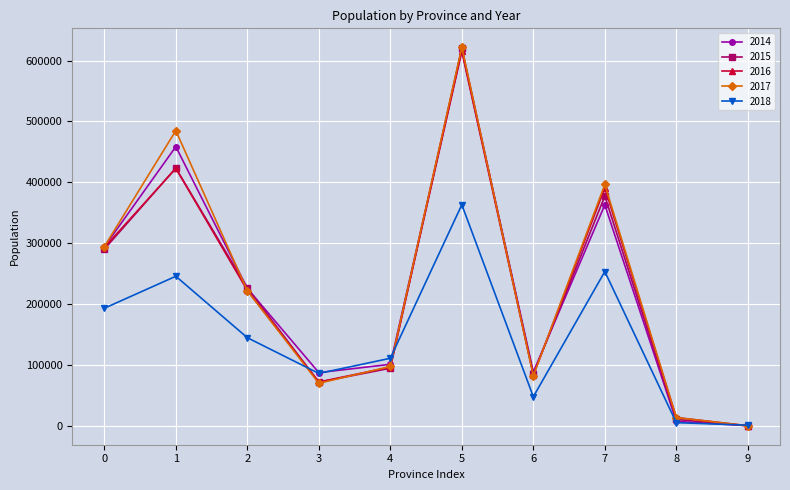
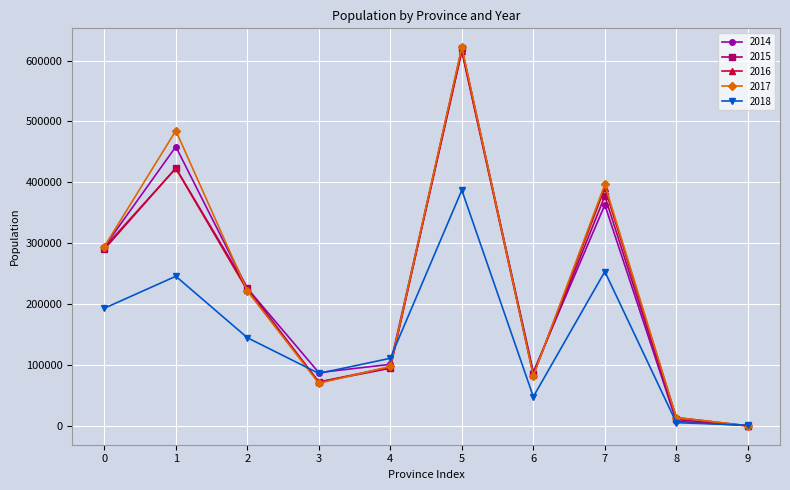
2018, 5: 360000 -> 390000
